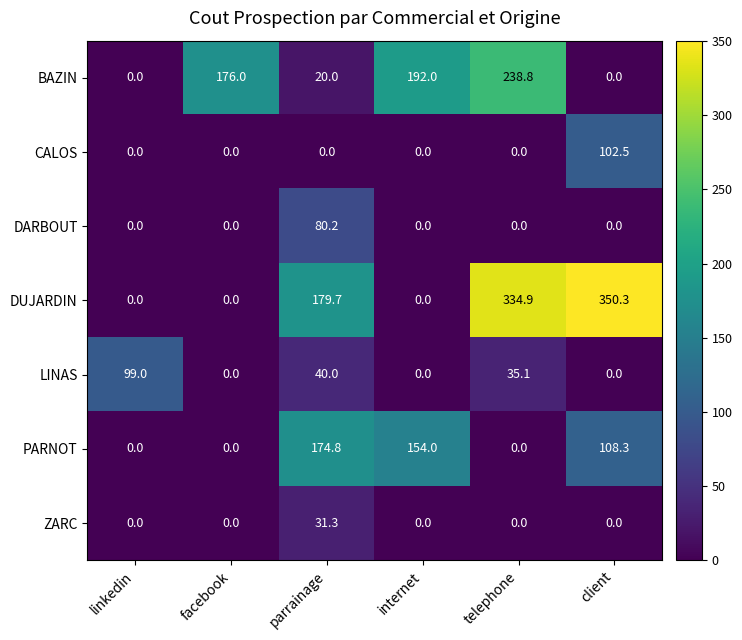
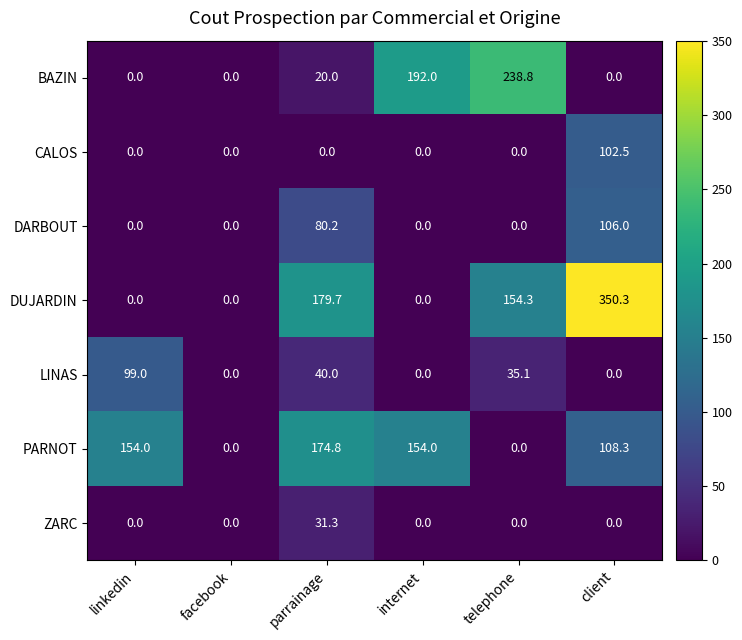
BAZIN, facebook: 176.0 -> 0.0
DARBOUT, client: 0.0 -> 106.0
DUJARDIN, telephone: 334.9 -> 154.3
PARNOT, linkedin: 0.0 -> 154.0
